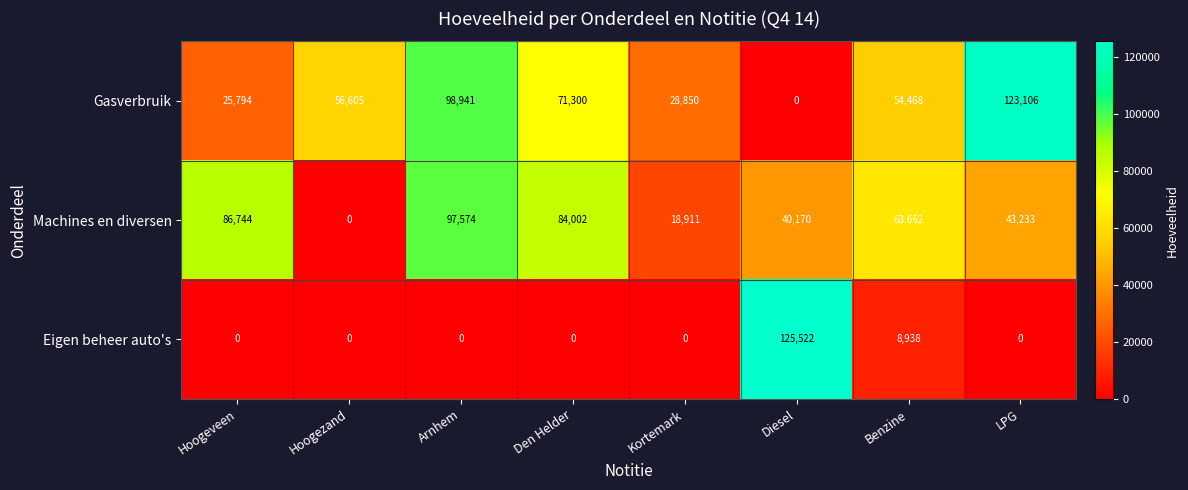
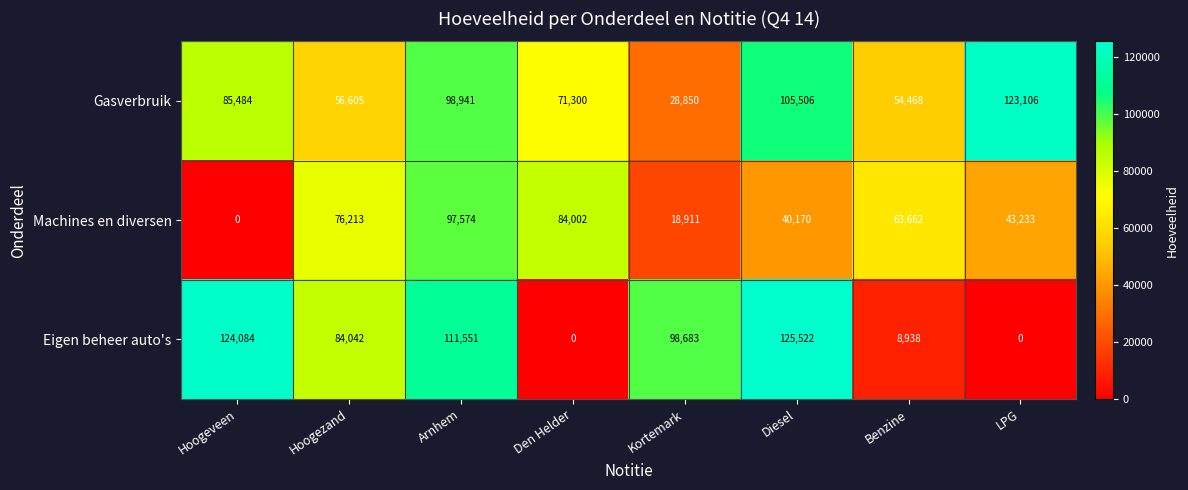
Gasverbruik, Hoogeveen: 25,794 -> 85,484
Gasverbruik, Diesel: 0 -> 105,506
Machines en diversen, Hoogeveen: 86,744 -> 0
Machines en diversen, Hoogezand: 0 -> 76,213
Eigen beheer auto's, Hoogeveen: 0 -> 124,084
Eigen beheer auto's, Hoogezand: 0 -> 84,042
Eigen beheer auto's, Arnhem: 0 -> 111,551
Eigen beheer auto's, Kortemark: 0 -> 98,683
